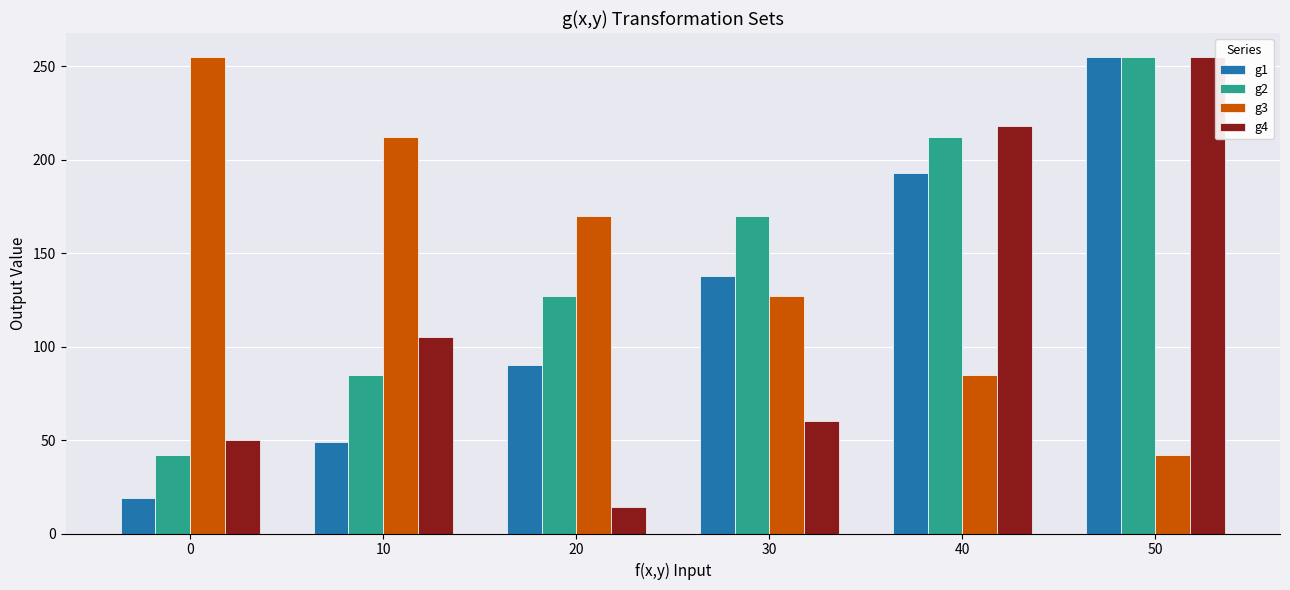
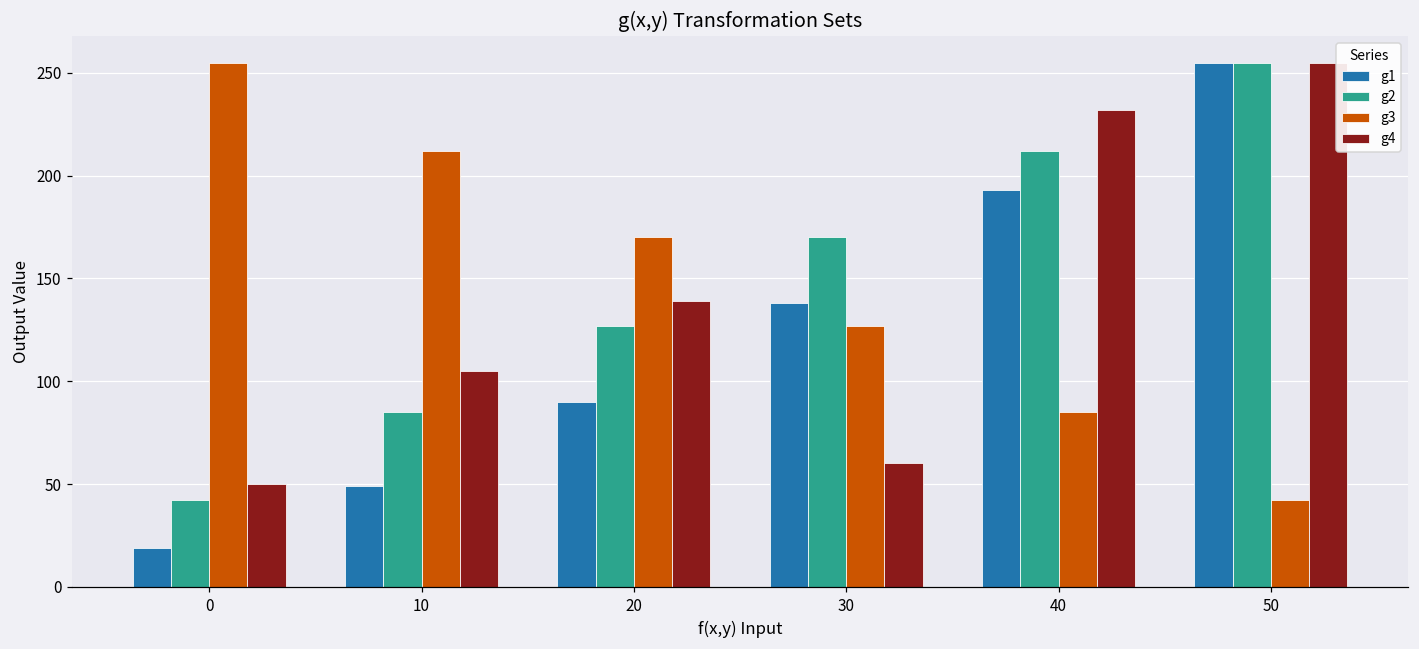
g4, 20: 14 -> 139
g4, 40: 218 -> 232
